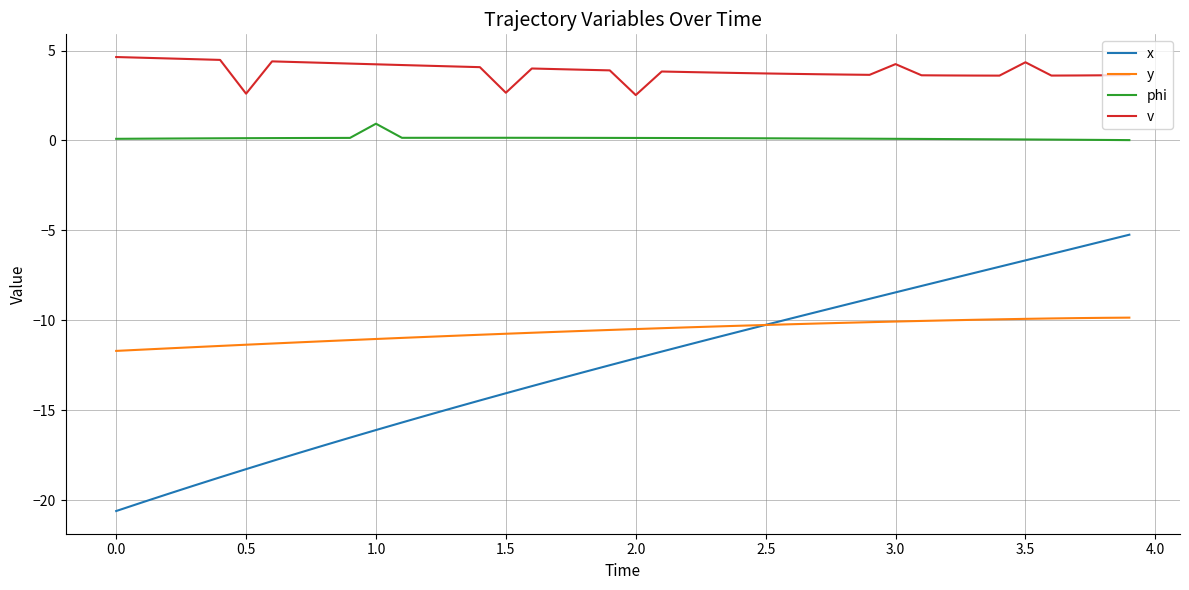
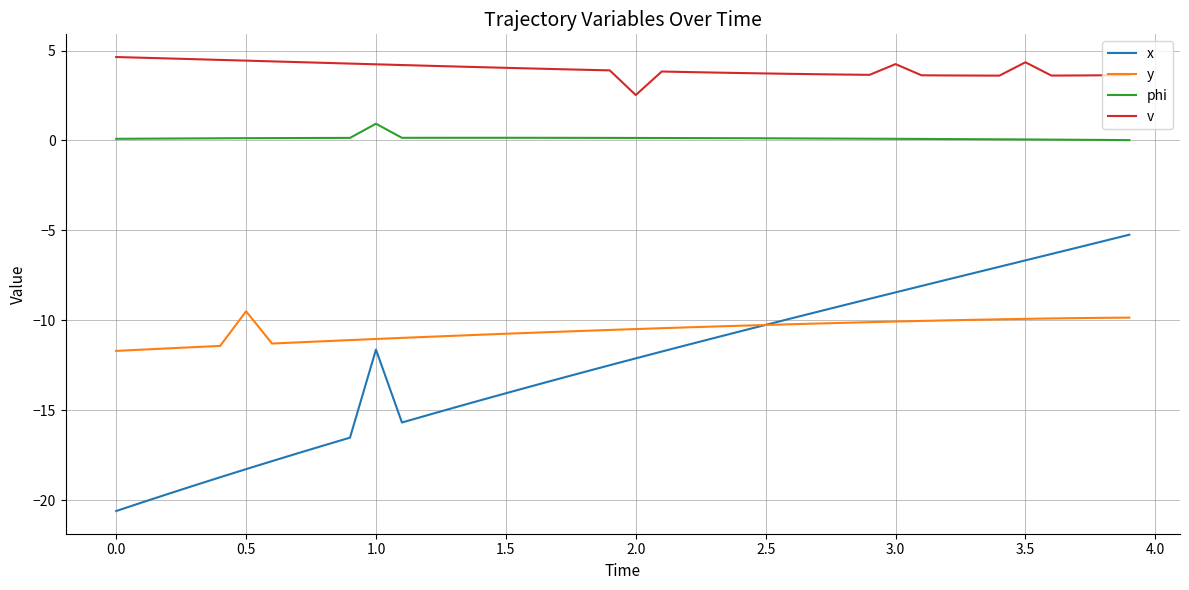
y, 0.5: -11.4 -> -9.5
v, 0.5: 2.6 -> 4.4
x, 1.0: -16.1 -> -11.6
v, 1.5: 2.7 -> 4.0
